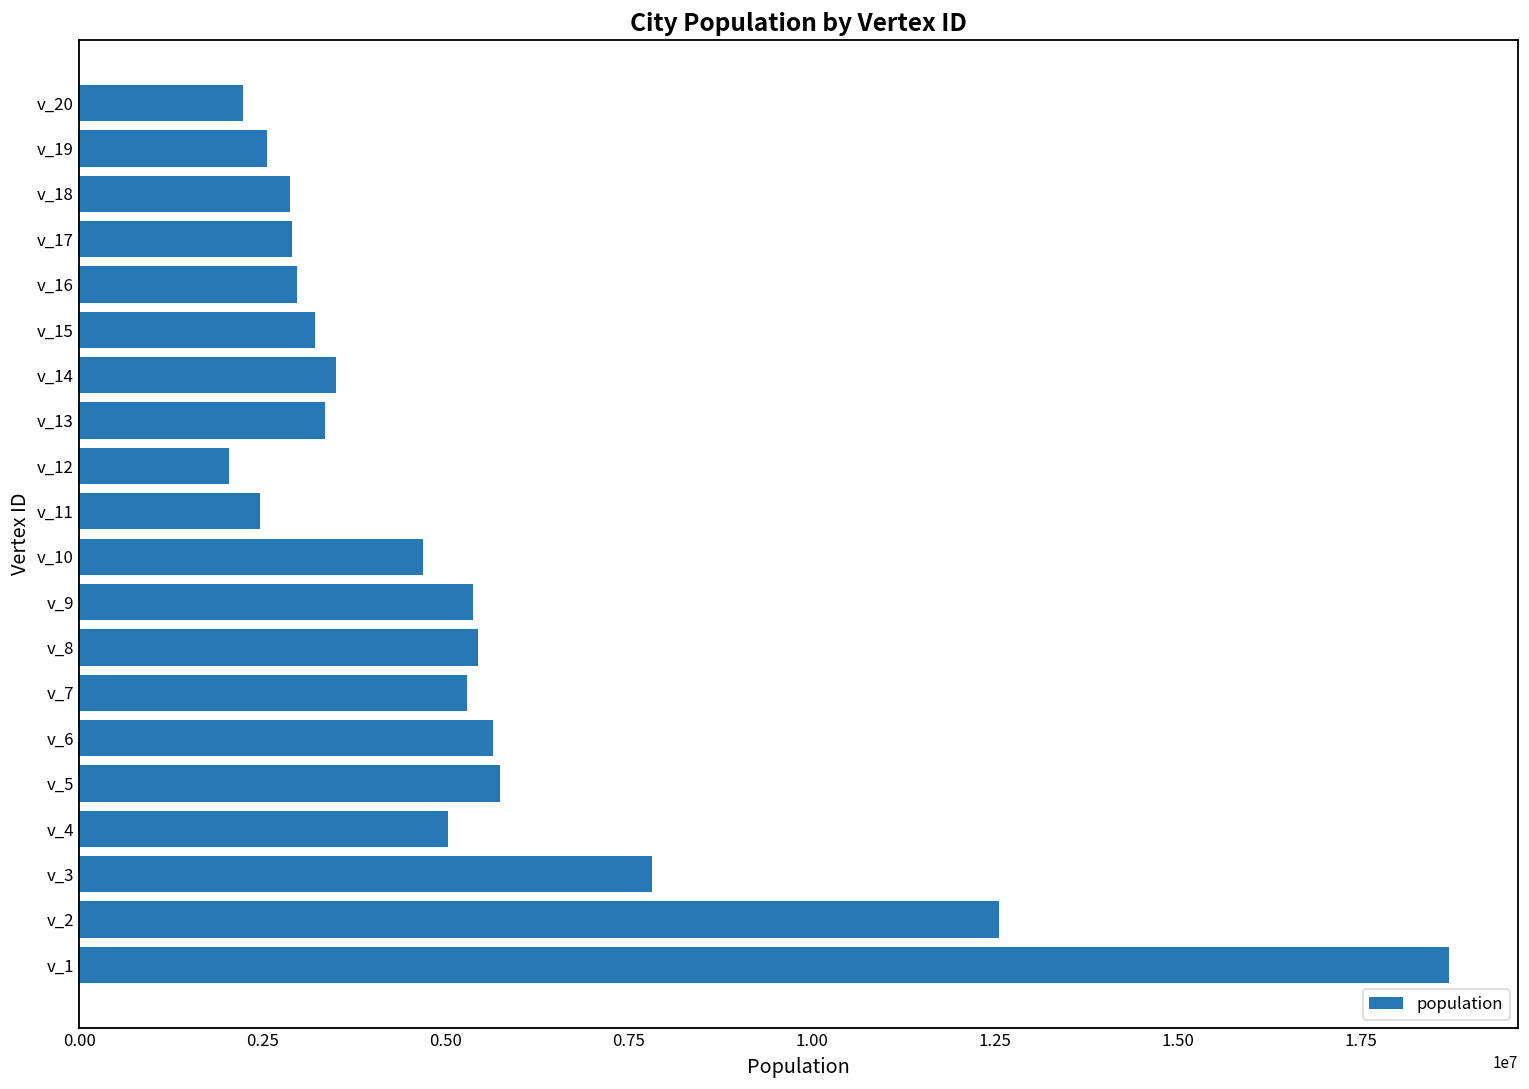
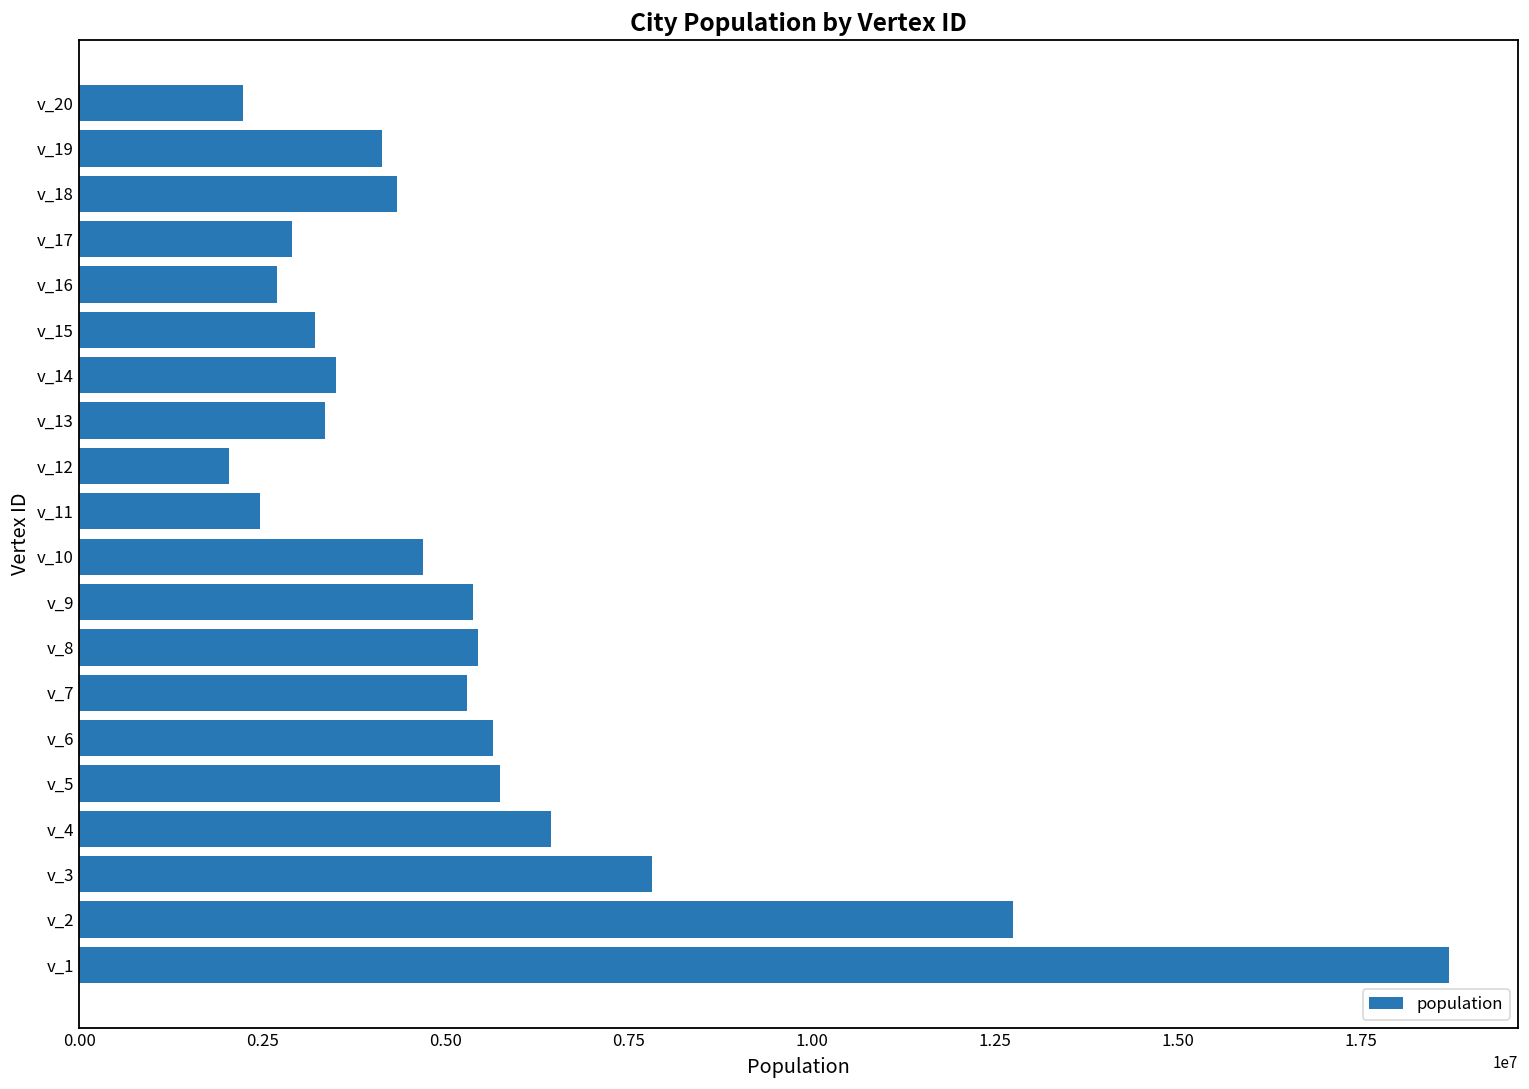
v_19: 2600000 -> 4100000
v_18: 2900000 -> 4300000
v_16: 3000000 -> 2700000
v_4: 5000000 -> 6400000
v_2: 12600000 -> 12800000
